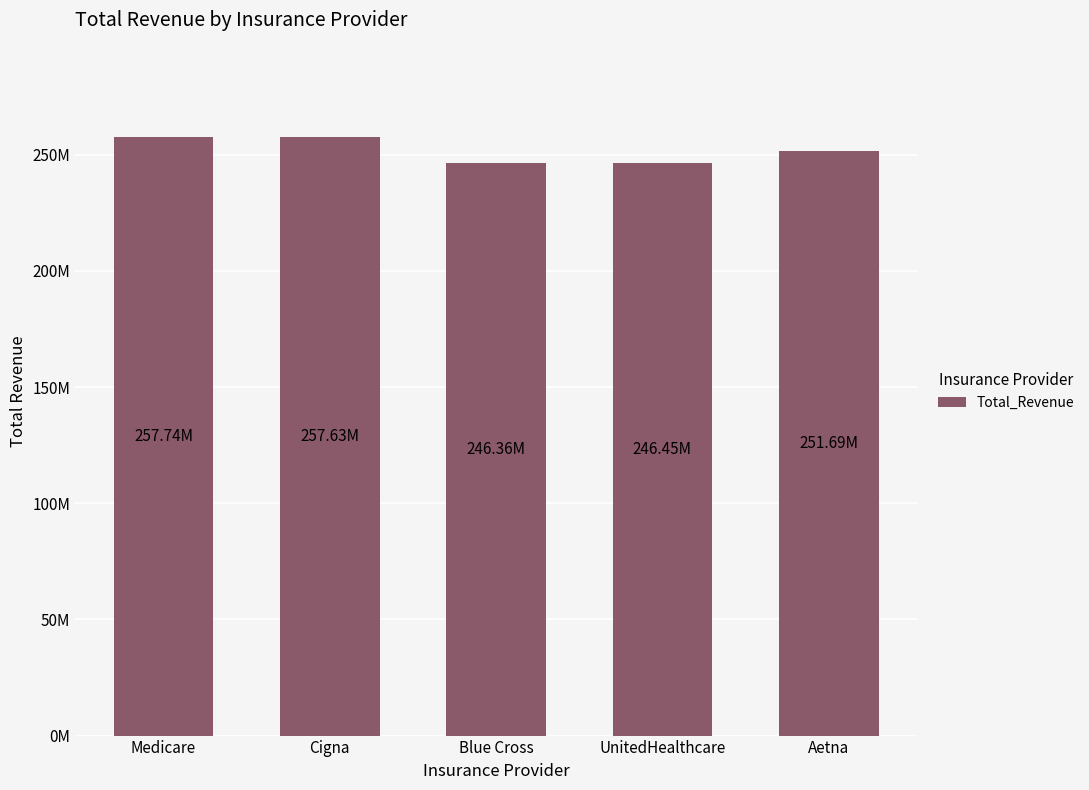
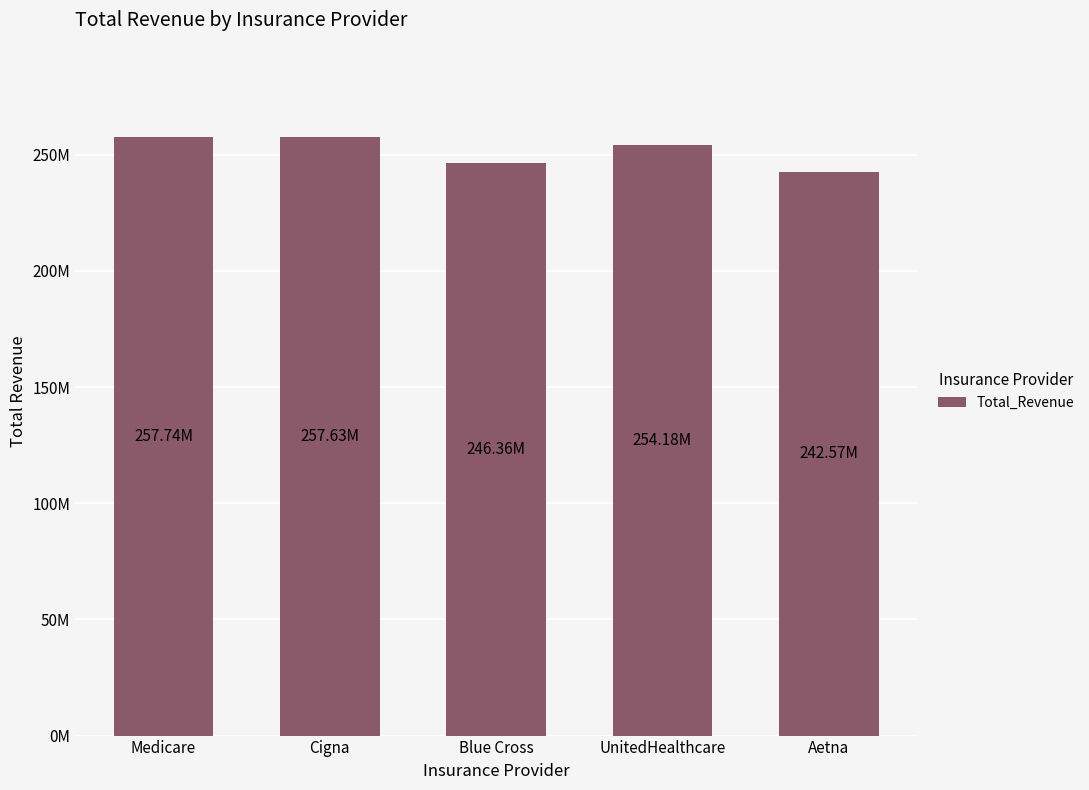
UnitedHealthcare: 246.45M -> 254.18M
Aetna: 251.69M -> 242.57M
